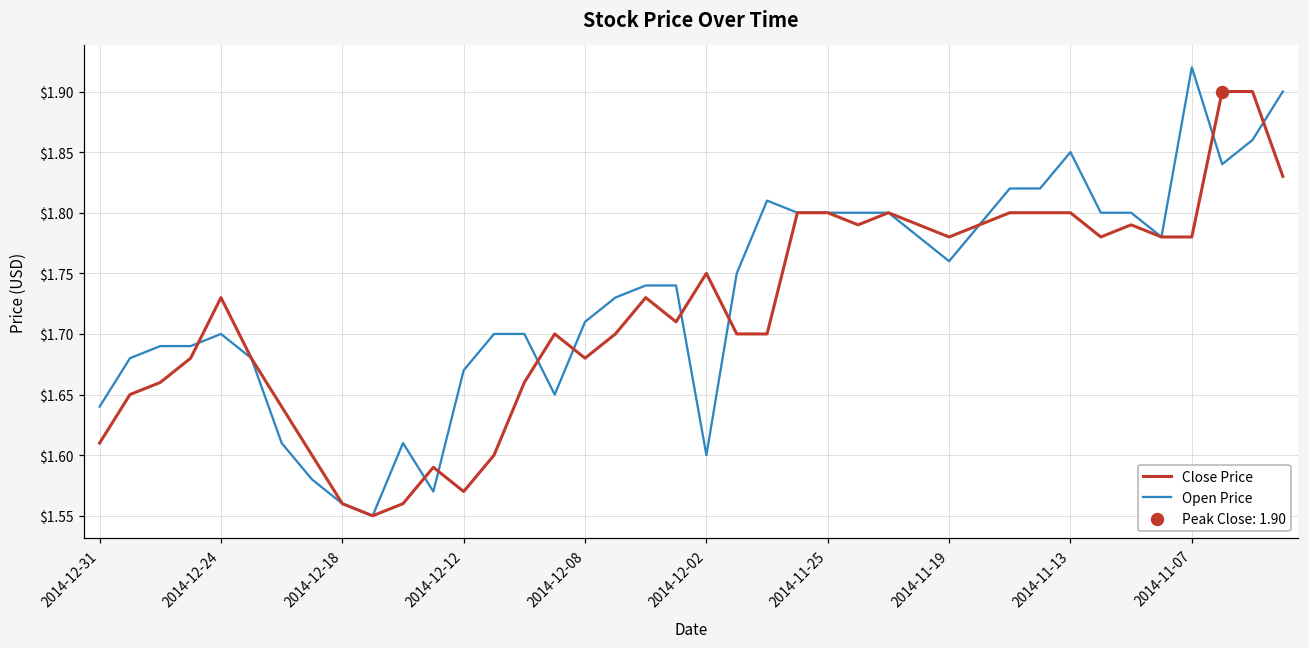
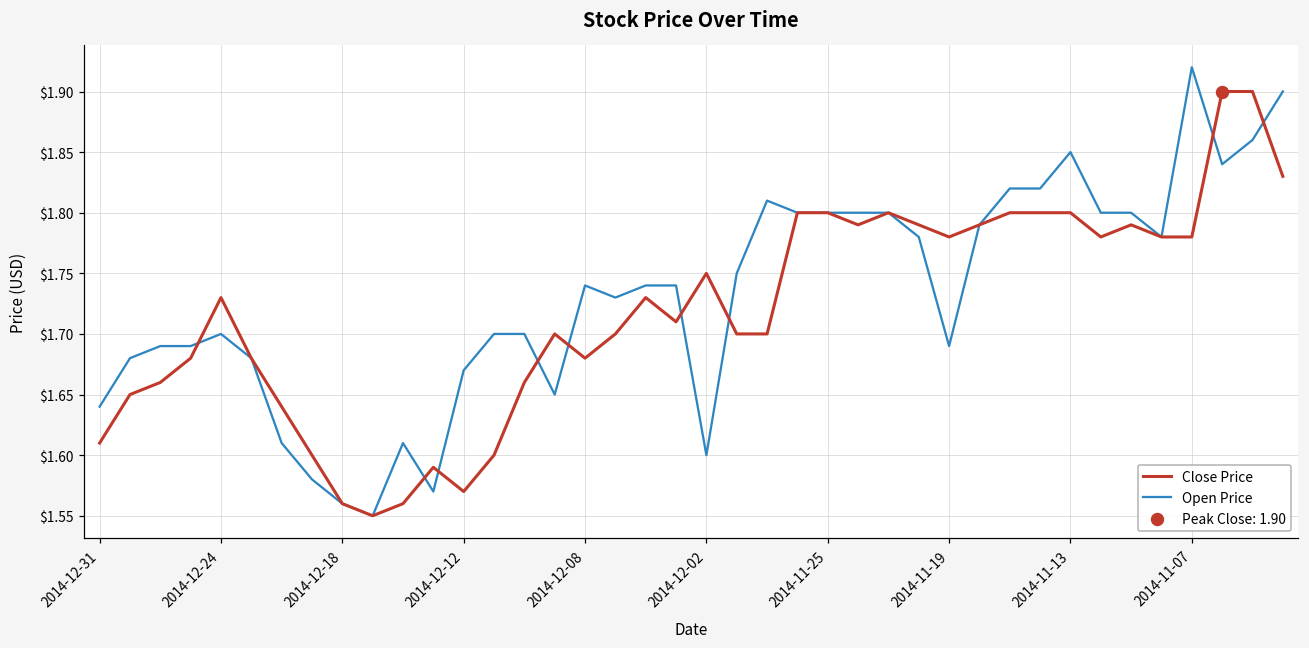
Open Price, 2014-12-08: $1.71 -> $1.74
Open Price, 2014-11-19: $1.76 -> $1.69
